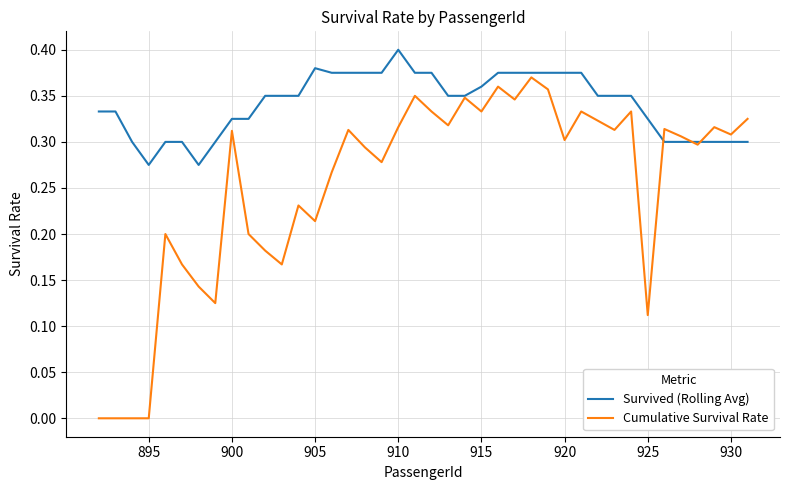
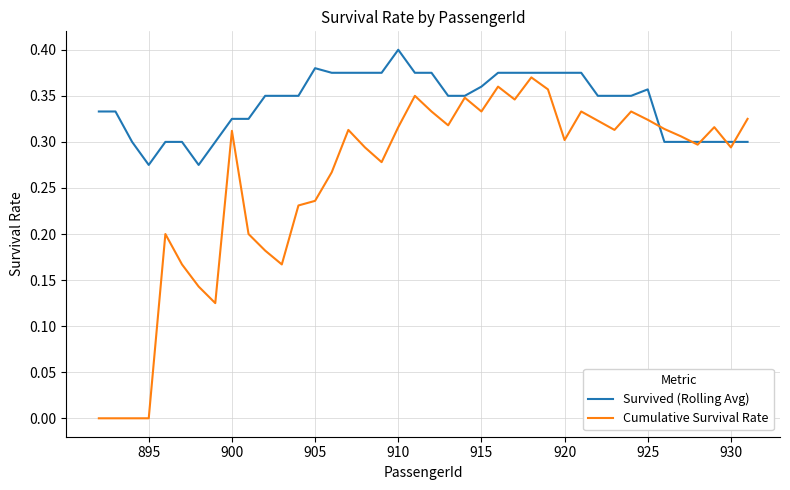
Cumulative Survival Rate, 905: 0.21 -> 0.24
Survived (Rolling Avg), 925: 0.33 -> 0.36
Cumulative Survival Rate, 925: 0.11 -> 0.32
Cumulative Survival Rate, 930: 0.31 -> 0.29
